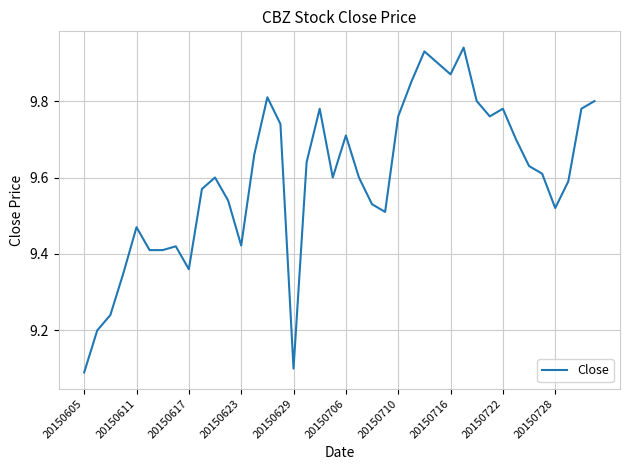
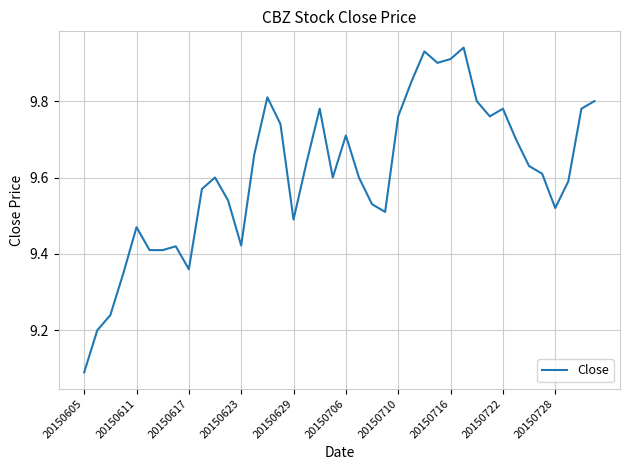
20150629: 9.10 -> 9.49
20150716: 9.87 -> 9.91
